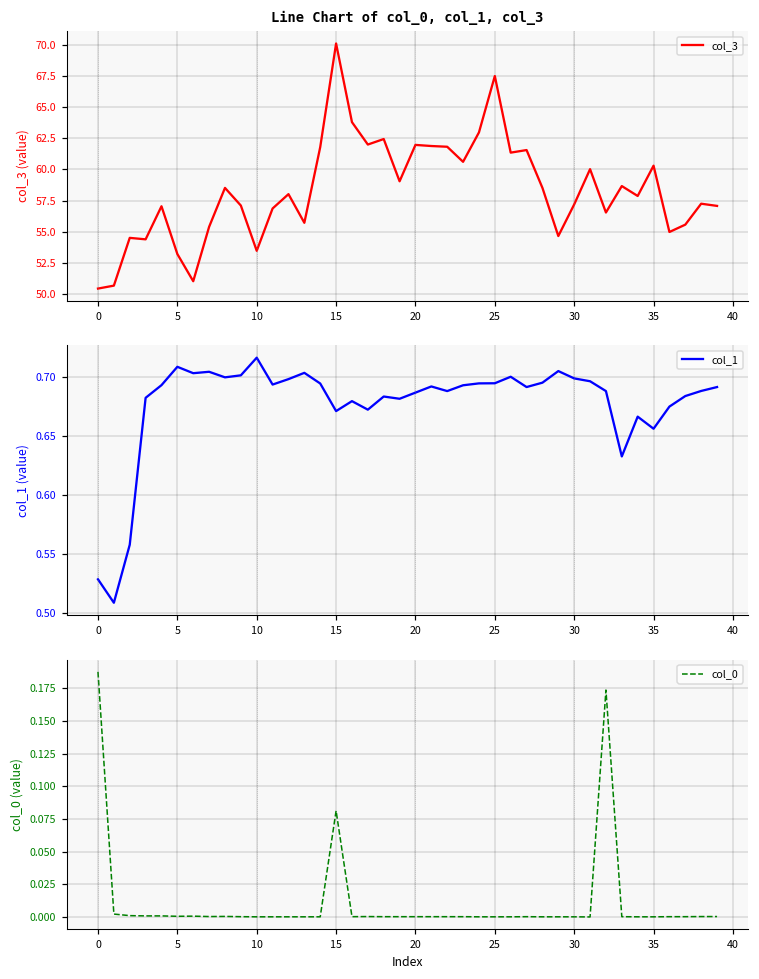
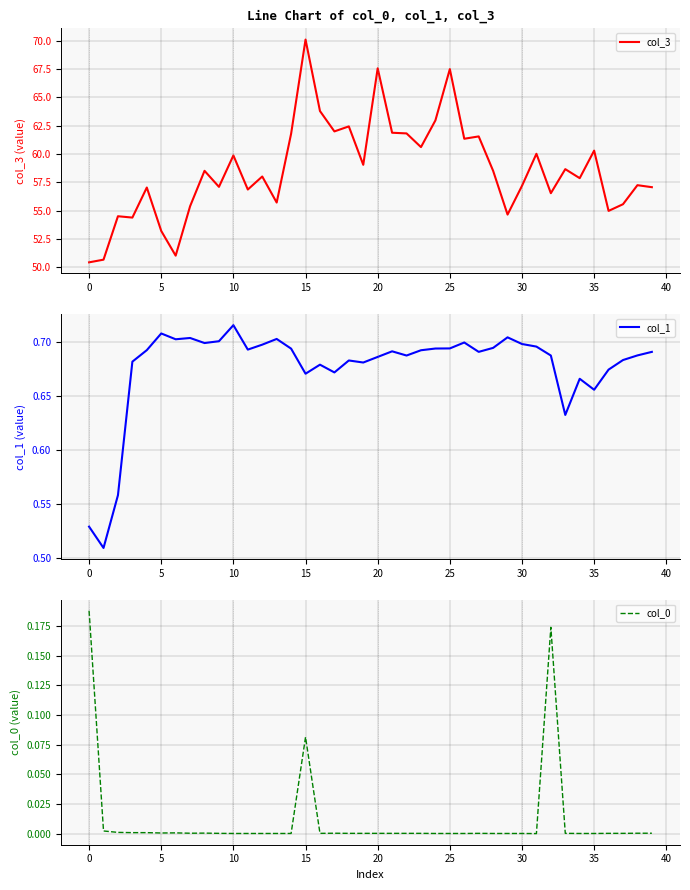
Line Chart of col_0, col_1, col_3, 10: 53.5 -> 59.9
Line Chart of col_0, col_1, col_3, 20: 62.0 -> 67.6
